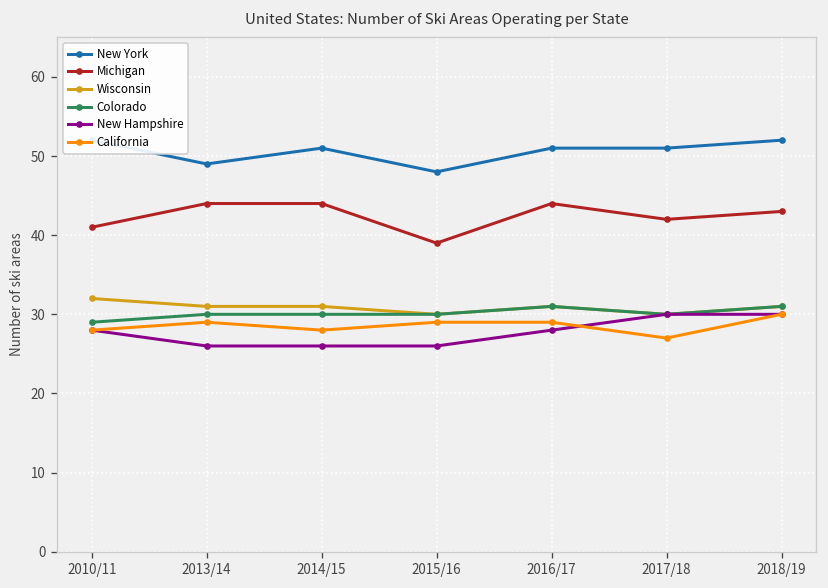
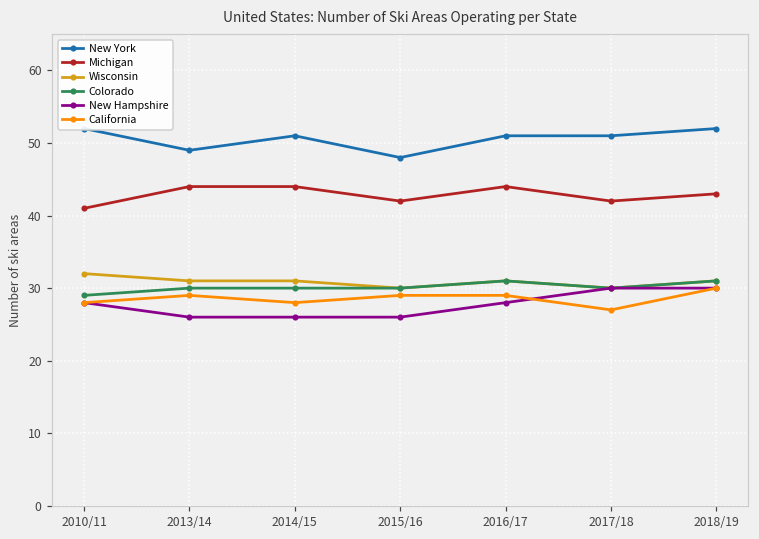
Michigan, 2015/16: 39 -> 42
